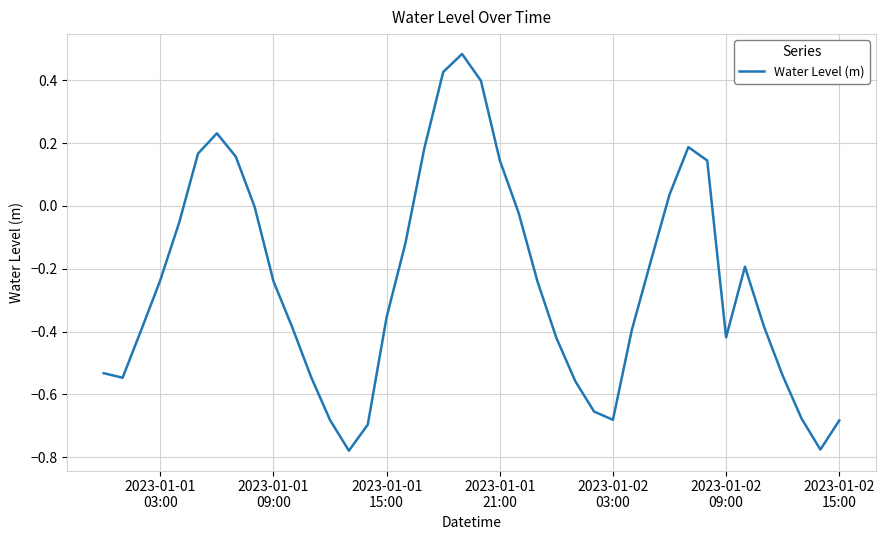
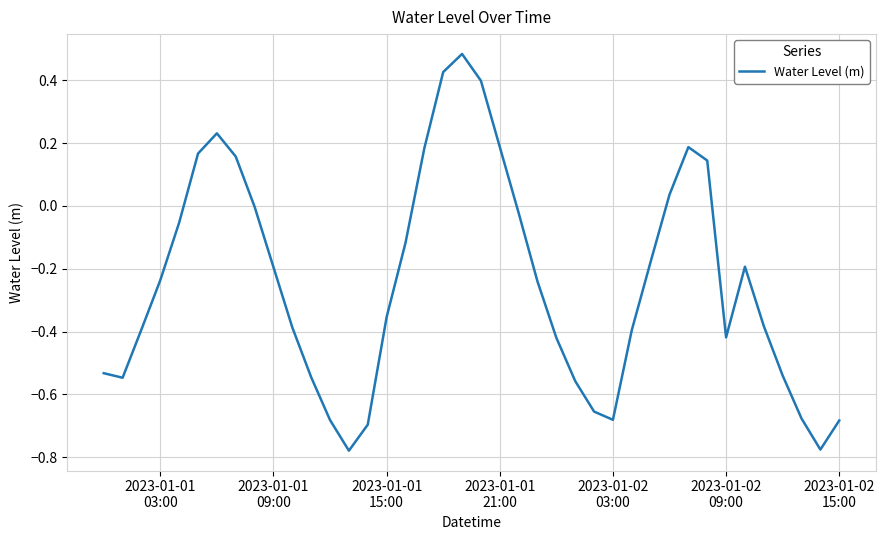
2023-01-01 09:00: -0.24 -> -0.20
2023-01-01 21:00: 0.15 -> 0.19
